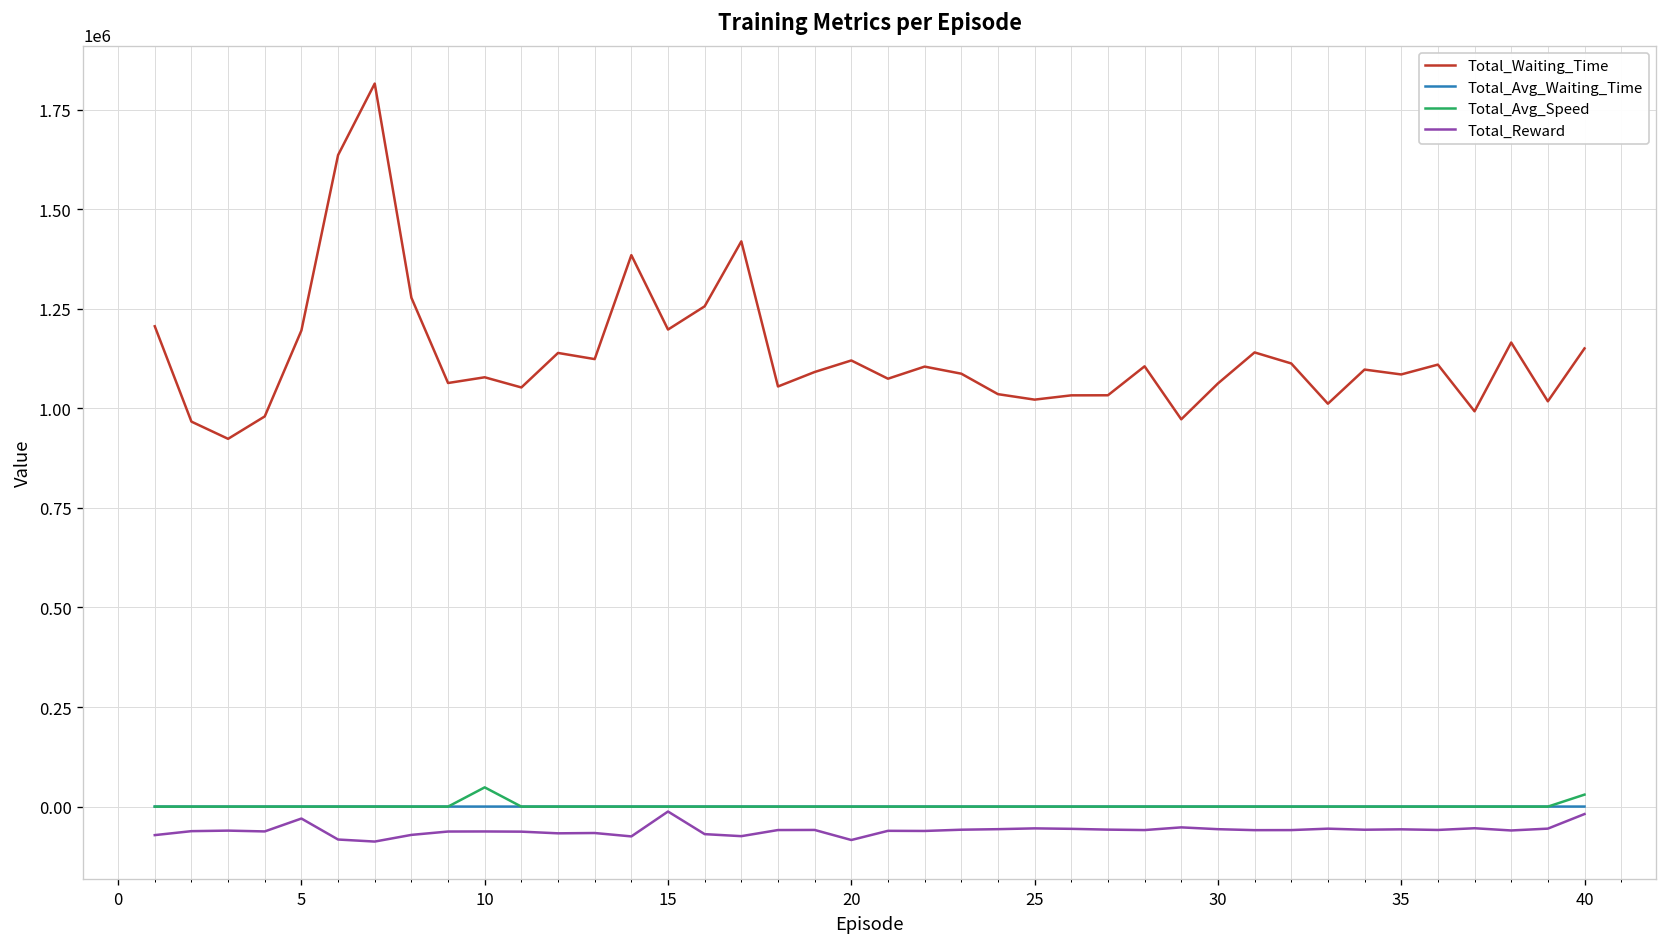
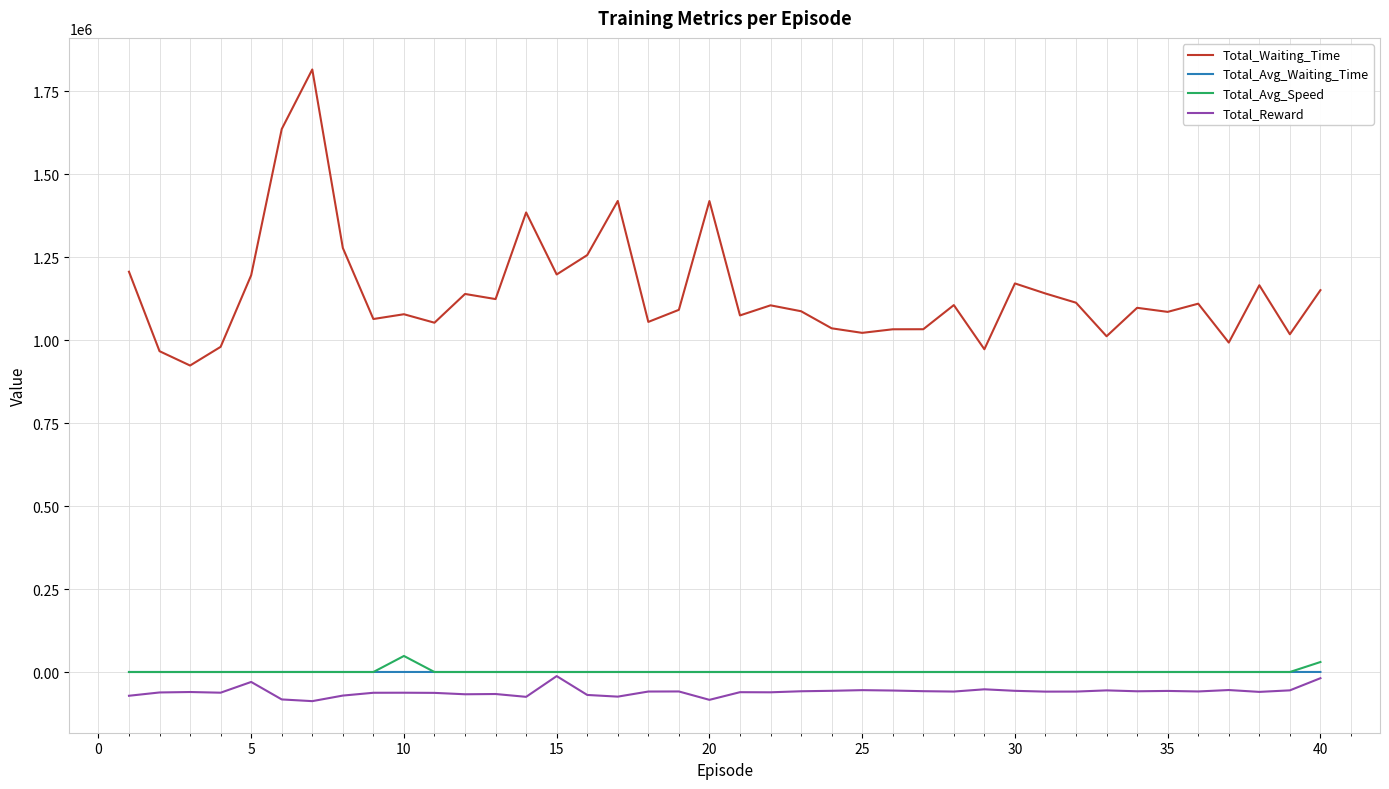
Total_Waiting_Time, 20: 1120000 -> 1420000
Total_Waiting_Time, 30: 1060000 -> 1170000
